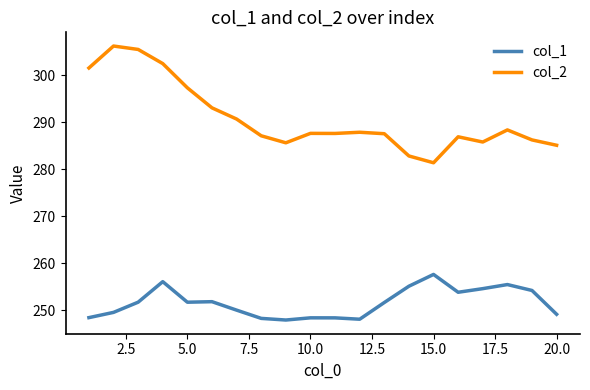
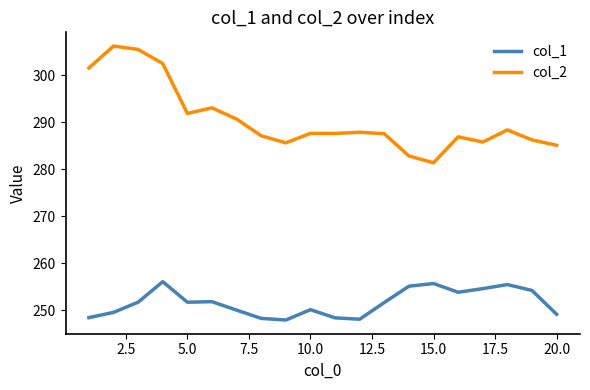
col_2, 5.0: 297 -> 292
col_1, 10.0: 248 -> 250
col_1, 15.0: 258 -> 256
